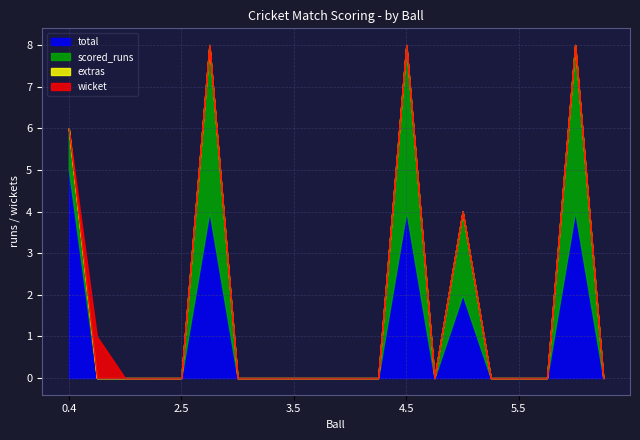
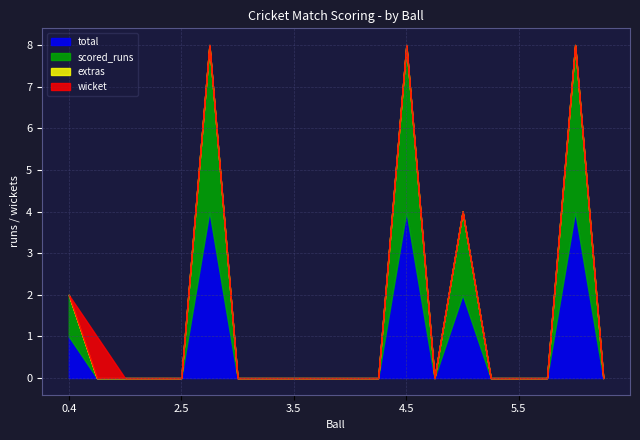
total, 0.4: 5 -> 1
